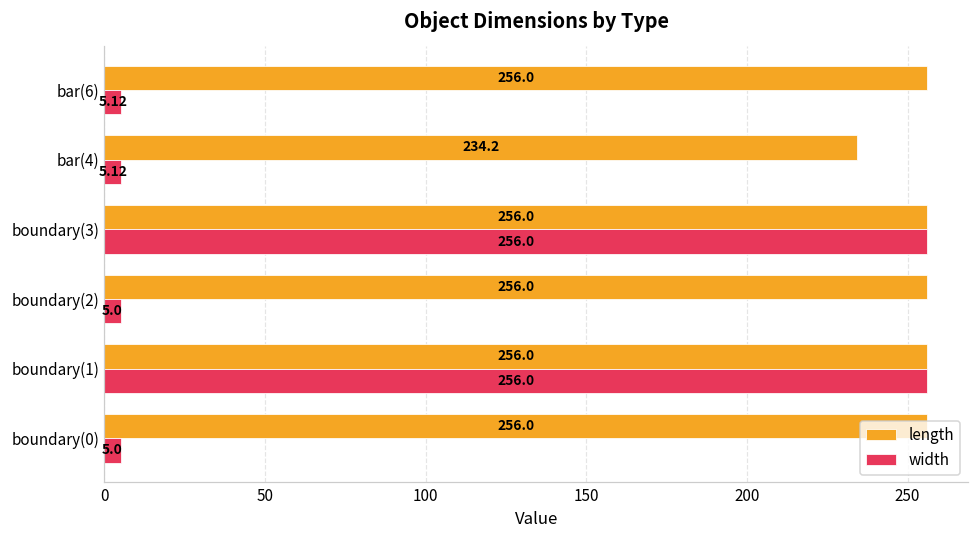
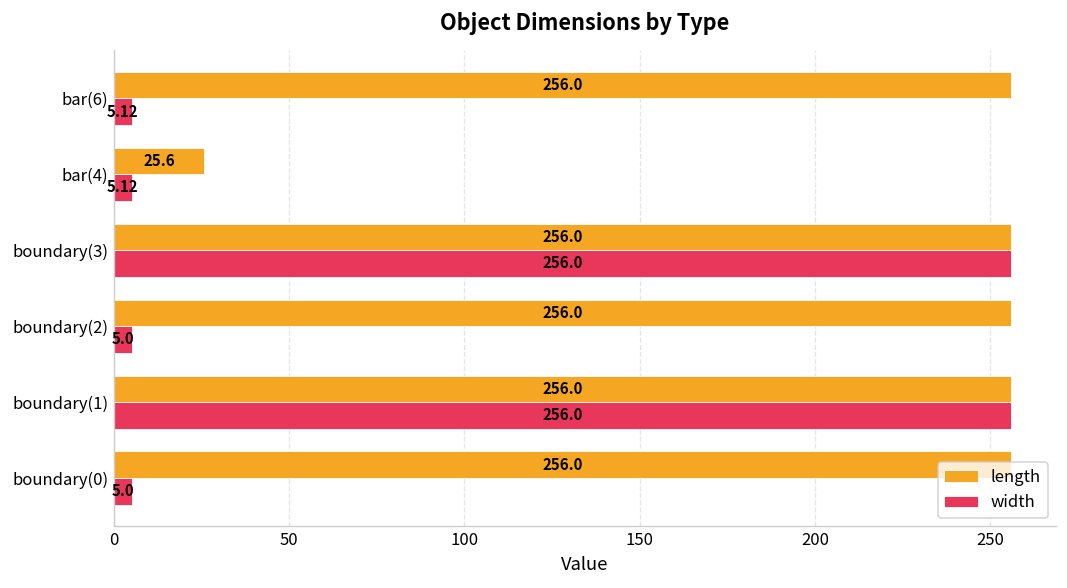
length, bar(4): 234.2 -> 25.6
